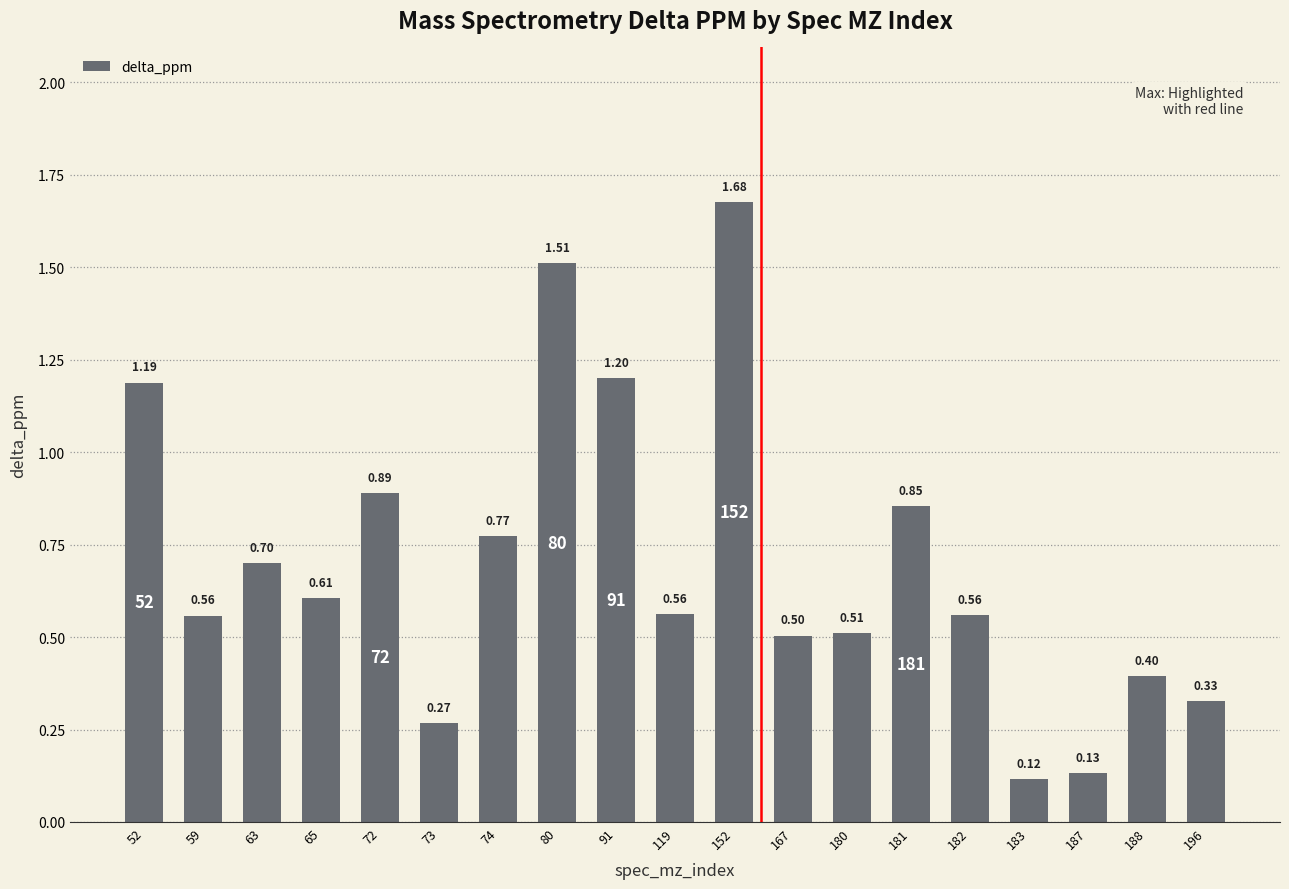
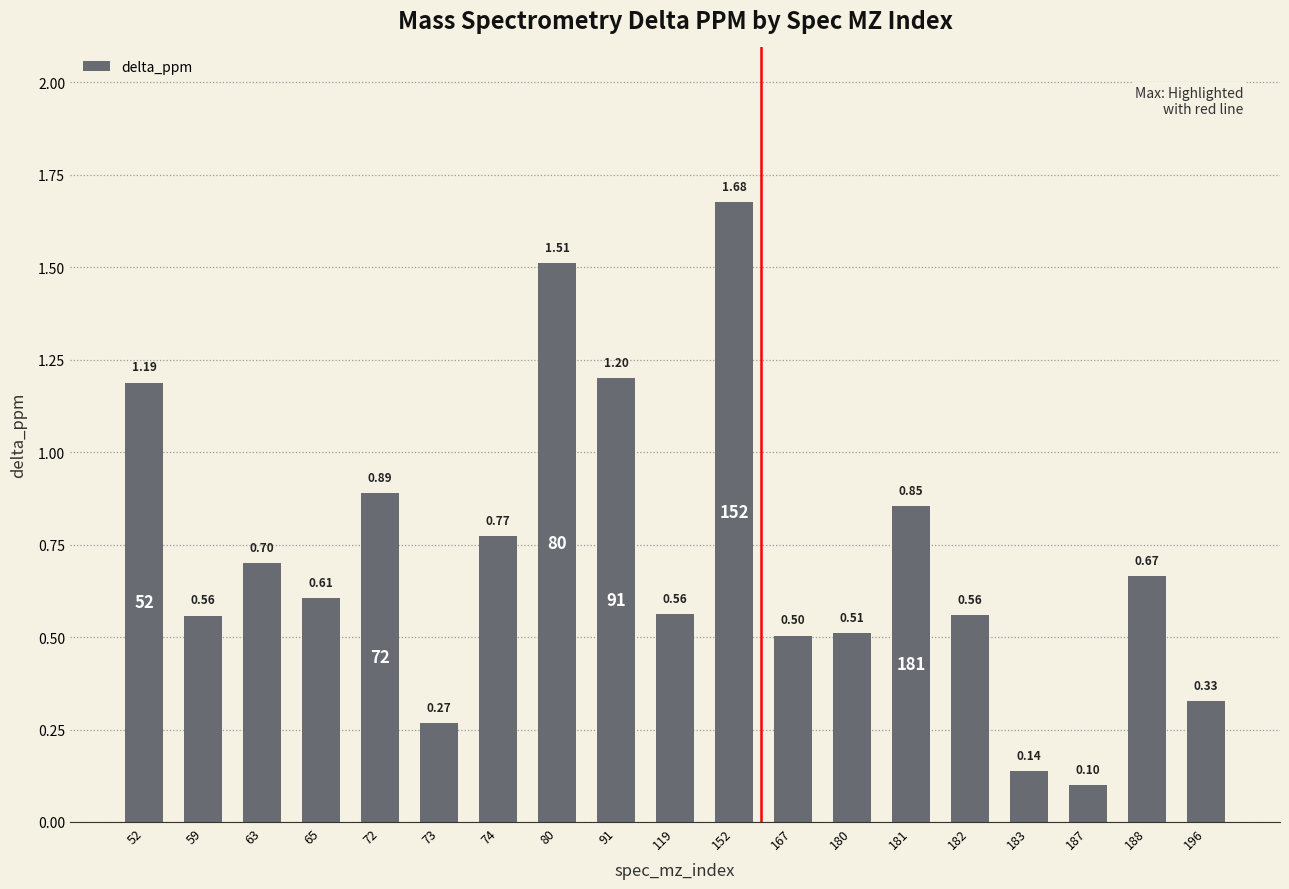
183: 0.12 -> 0.14
187: 0.13 -> 0.10
188: 0.40 -> 0.67
